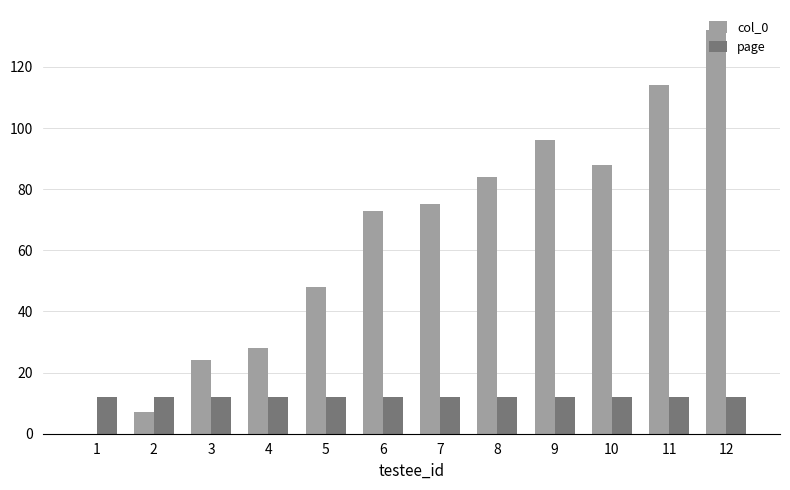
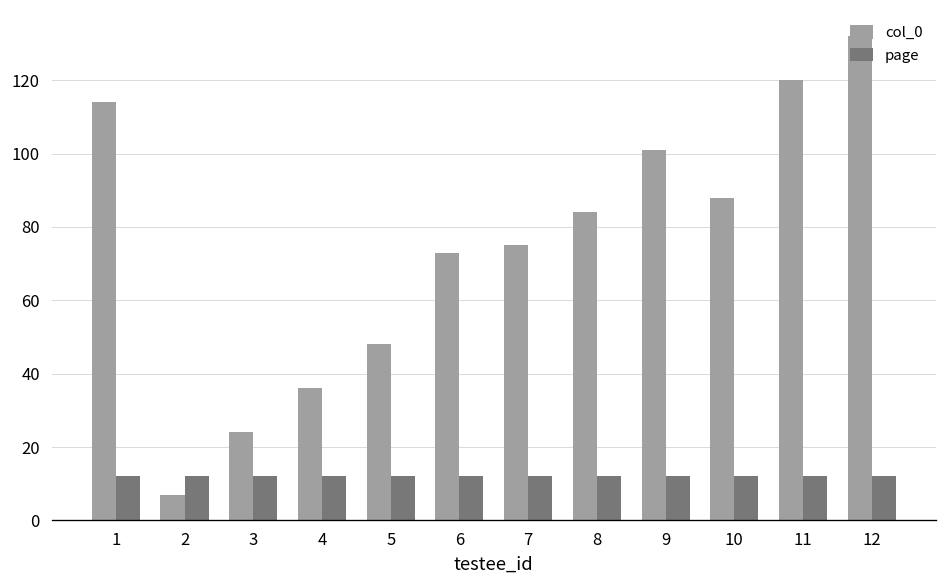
col_0, 1: 0 -> 114
col_0, 4: 28 -> 36
col_0, 9: 96 -> 101
col_0, 11: 114 -> 120
